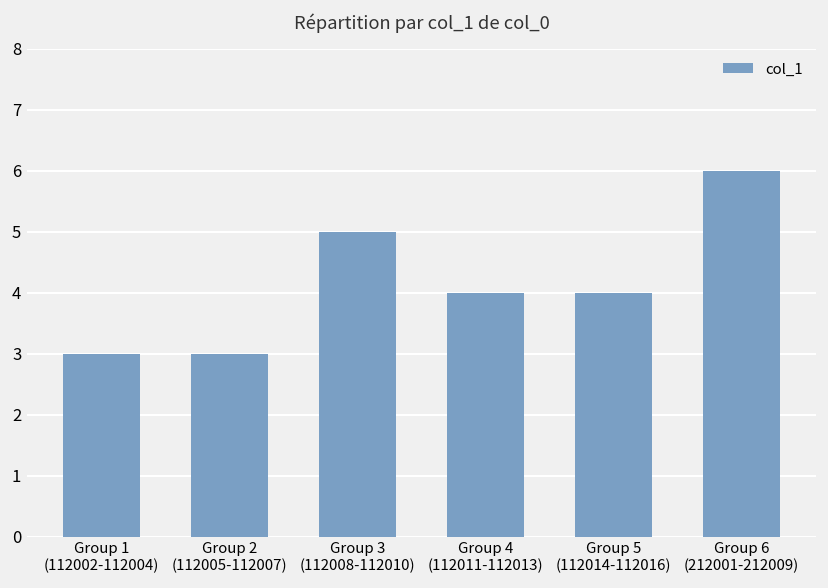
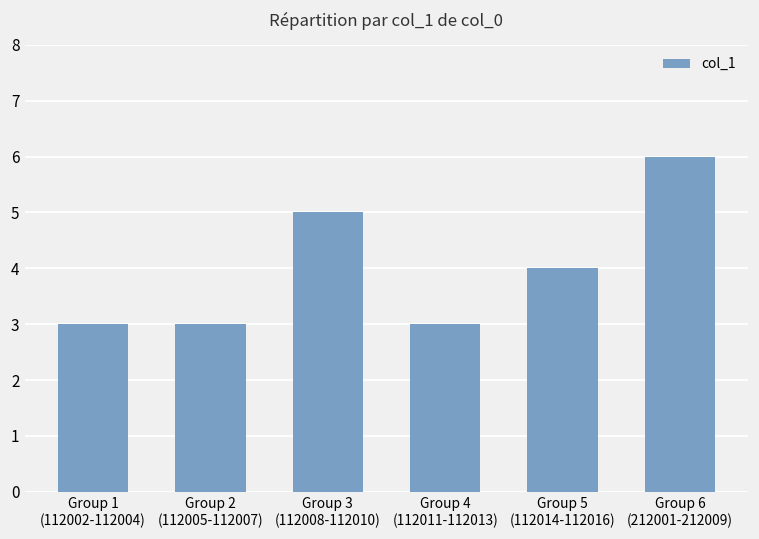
Group 4 (112011-112013): 4 -> 3
